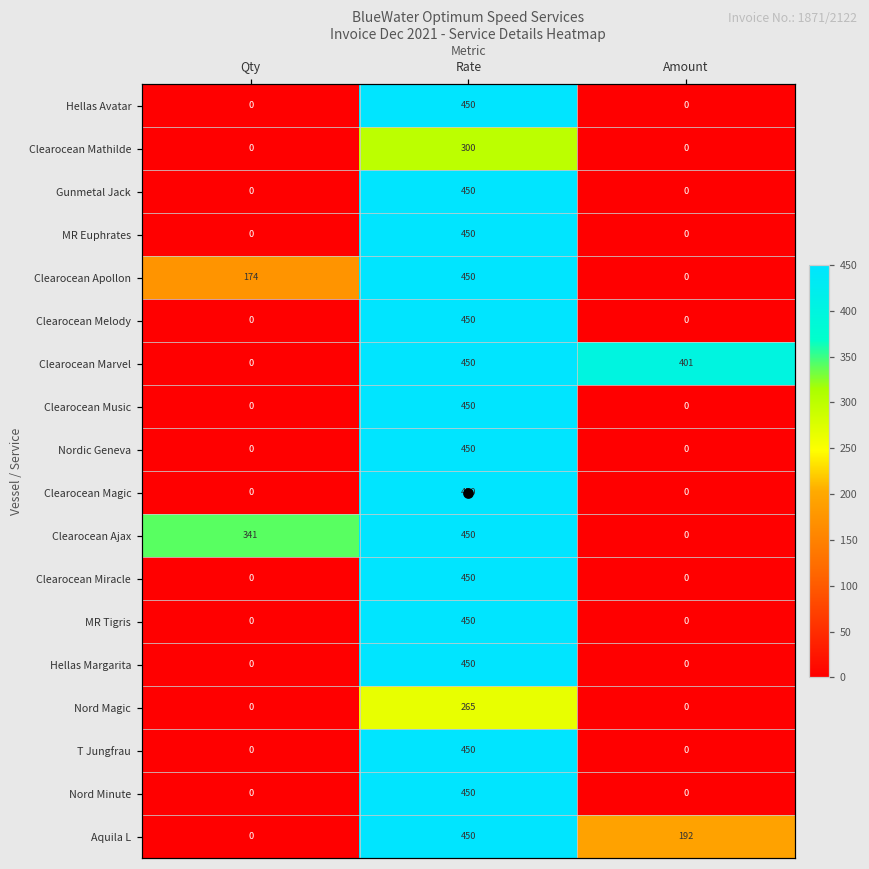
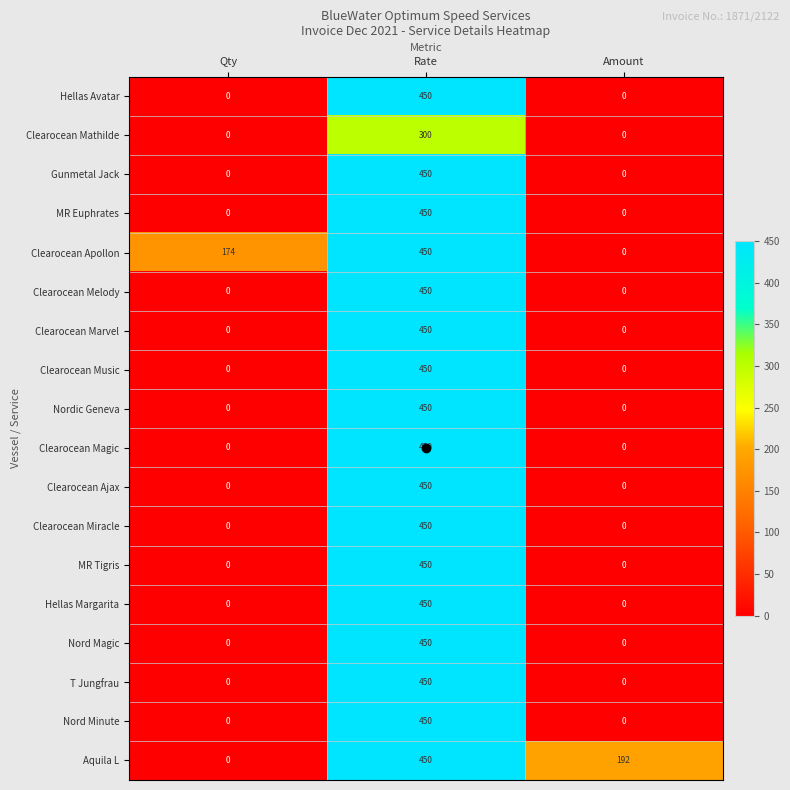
Clearocean Marvel, Amount: 401 -> 0
Clearocean Ajax, Qty: 341 -> 0
Nord Magic, Rate: 265 -> 450
